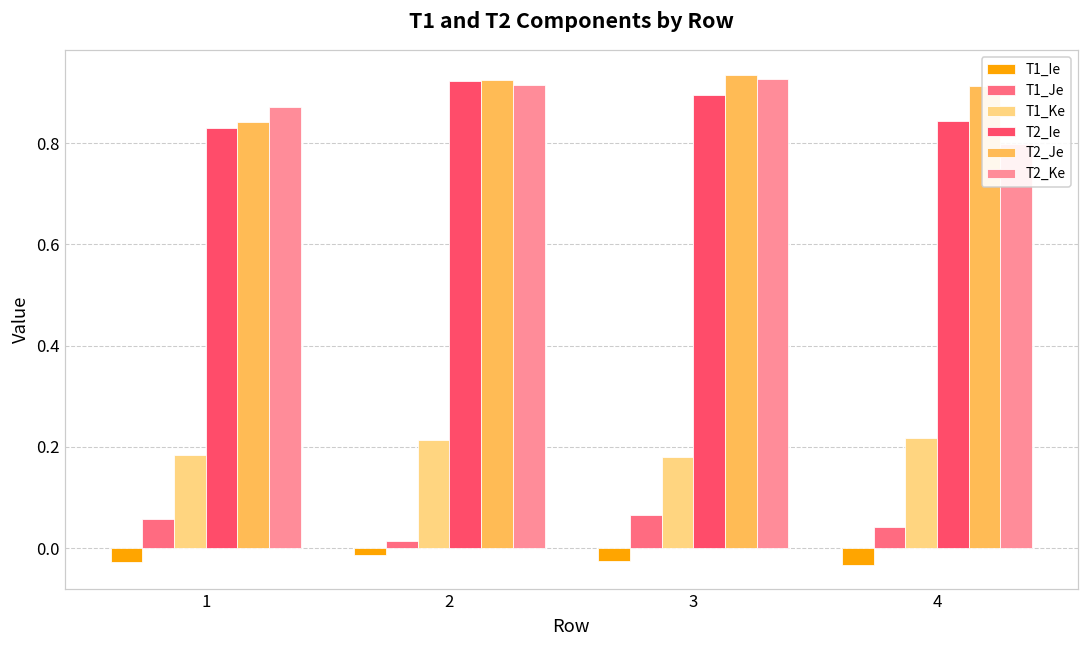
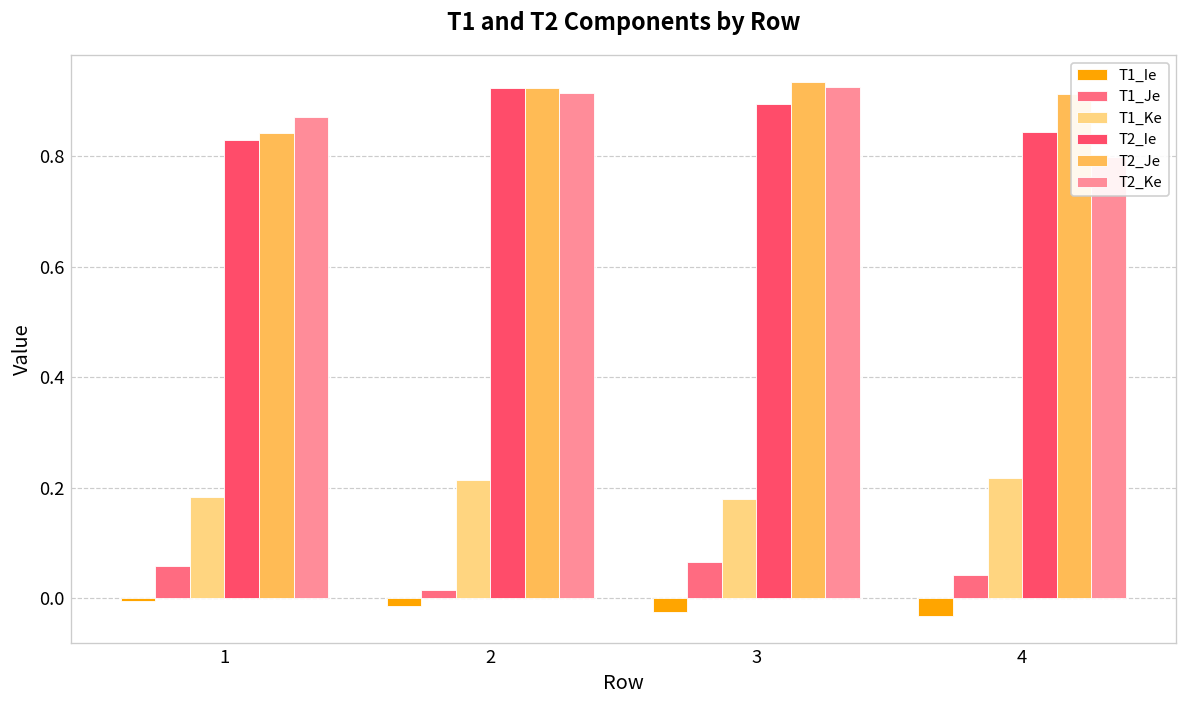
T1_Ie, 1: -0.03 -> -0.01
